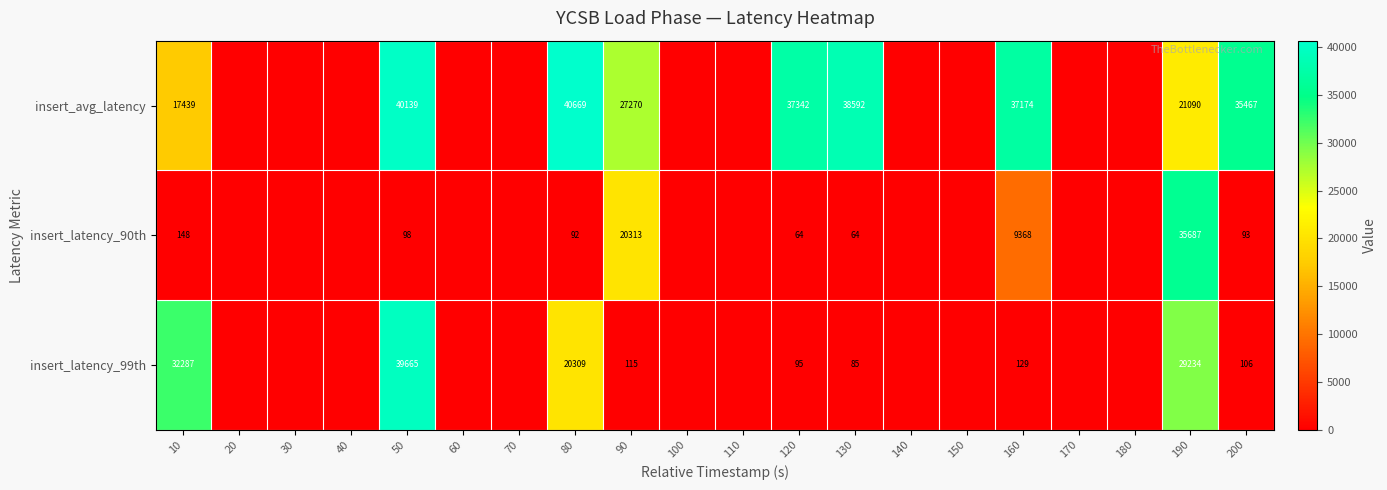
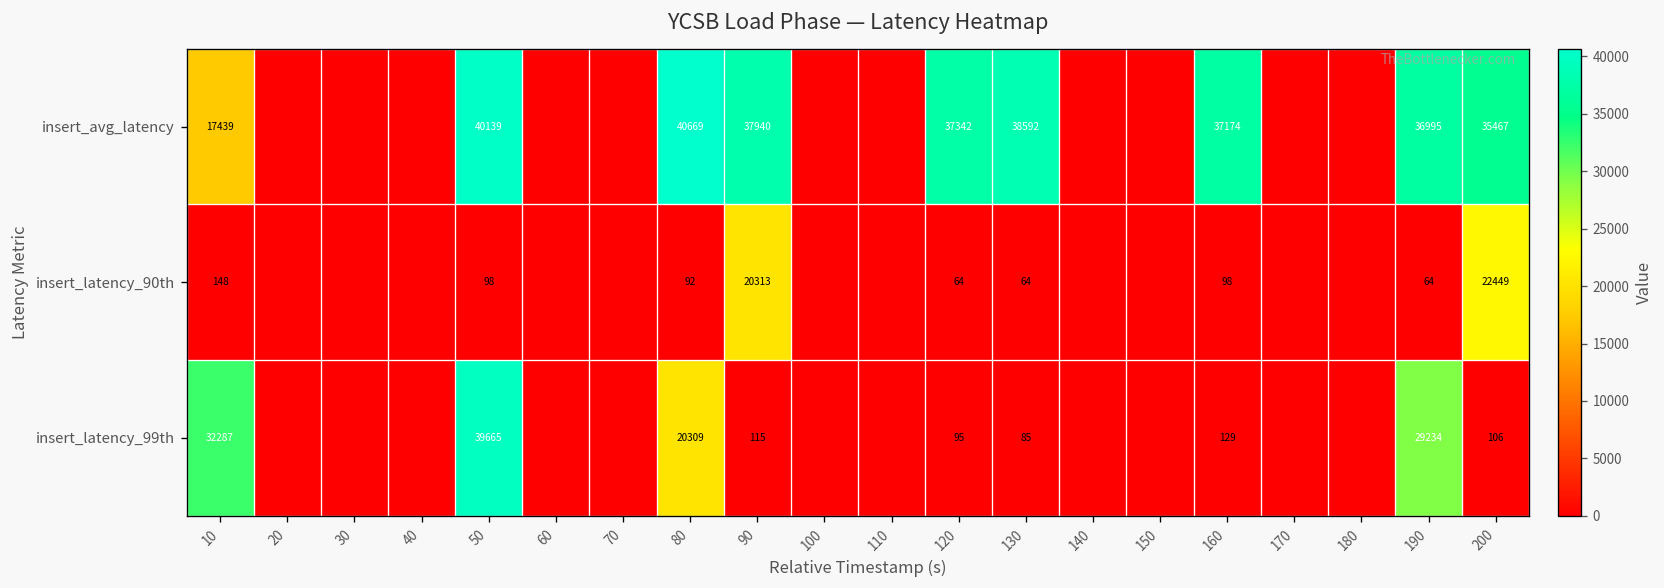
insert_avg_latency, 90: 27270 -> 37940
insert_avg_latency, 190: 21090 -> 36995
insert_latency_90th, 160: 9368 -> 98
insert_latency_90th, 190: 35687 -> 64
insert_latency_90th, 200: 93 -> 22449
